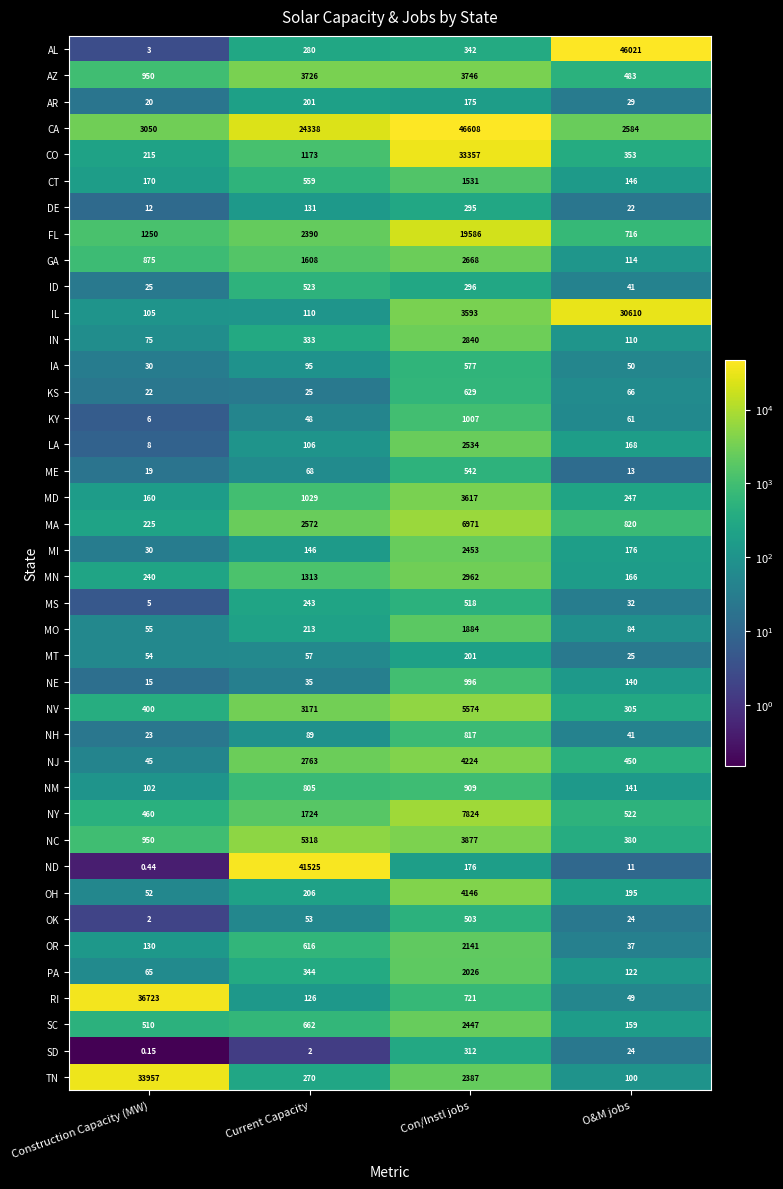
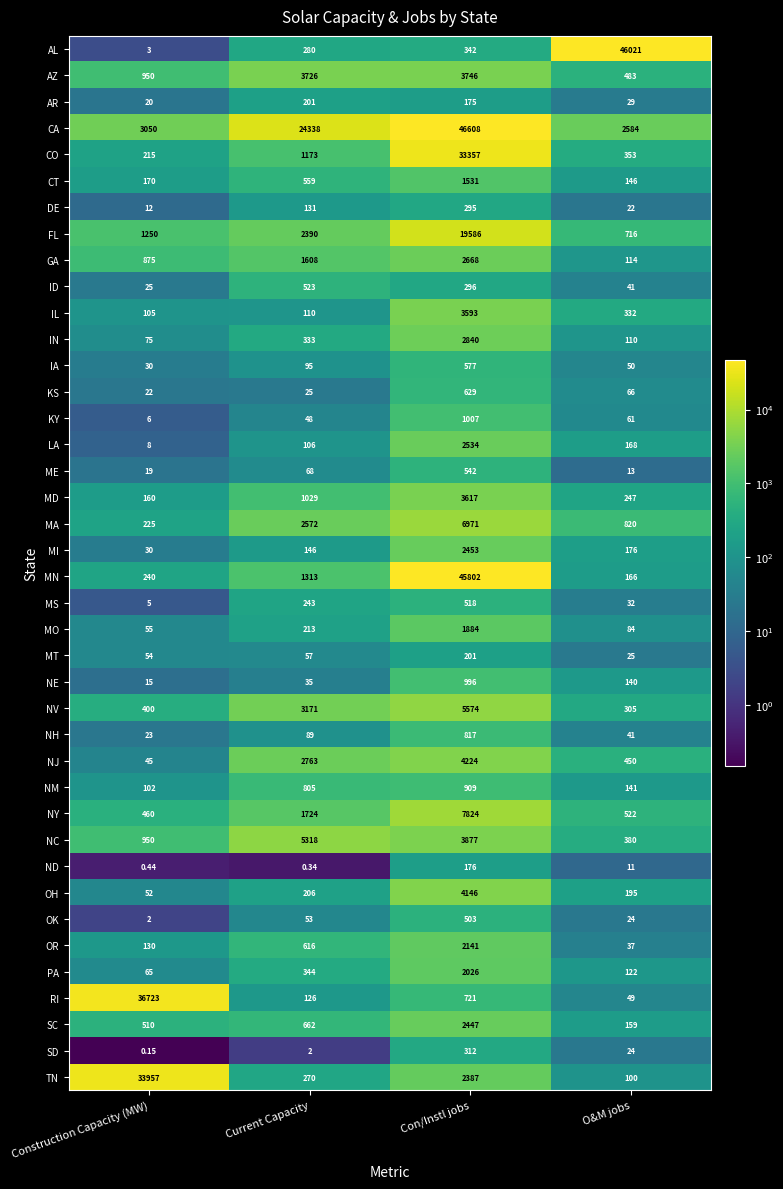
IL, O&M jobs: 30610 -> 332
MN, Con/Instl jobs: 2962 -> 45802
ND, Current Capacity: 41525 -> 0.34
